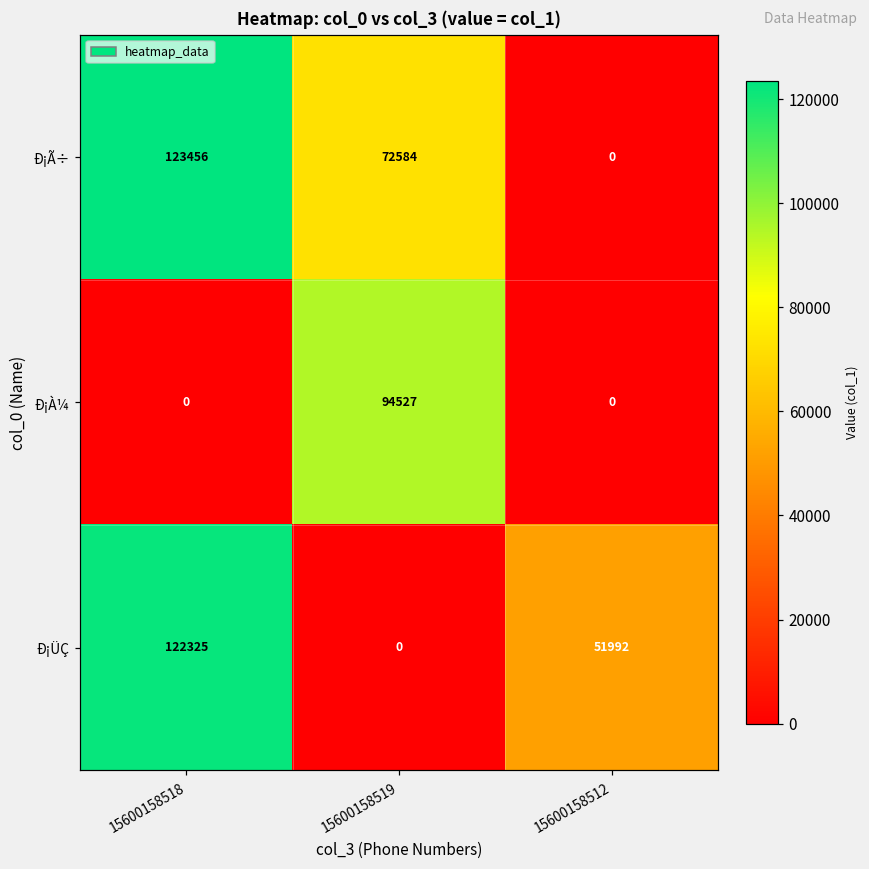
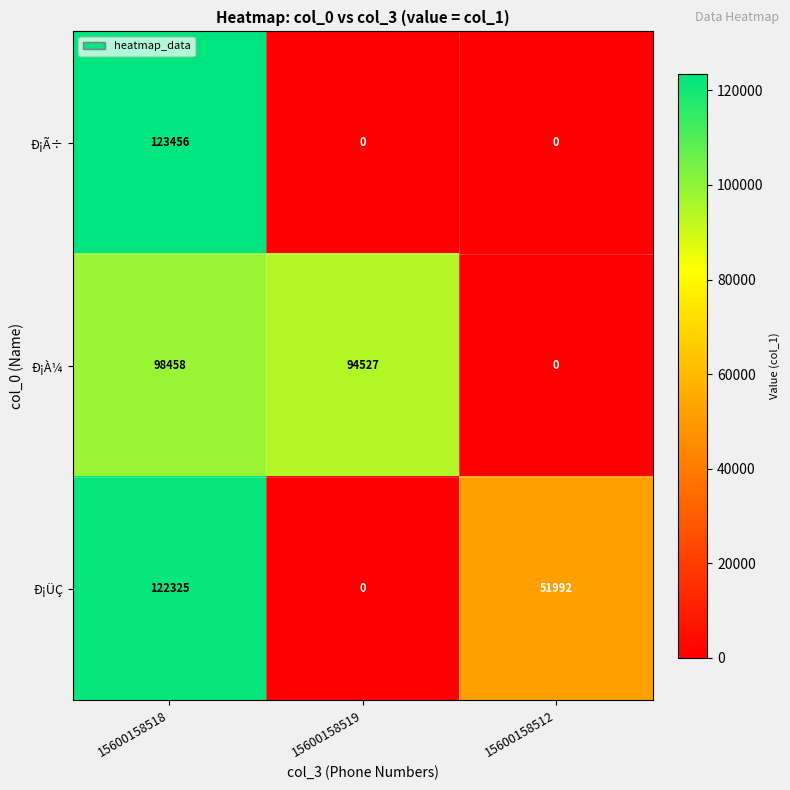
Ð¡Ã÷, 15600158519: 72584 -> 0
Ð¡À¼, 15600158518: 0 -> 98458
